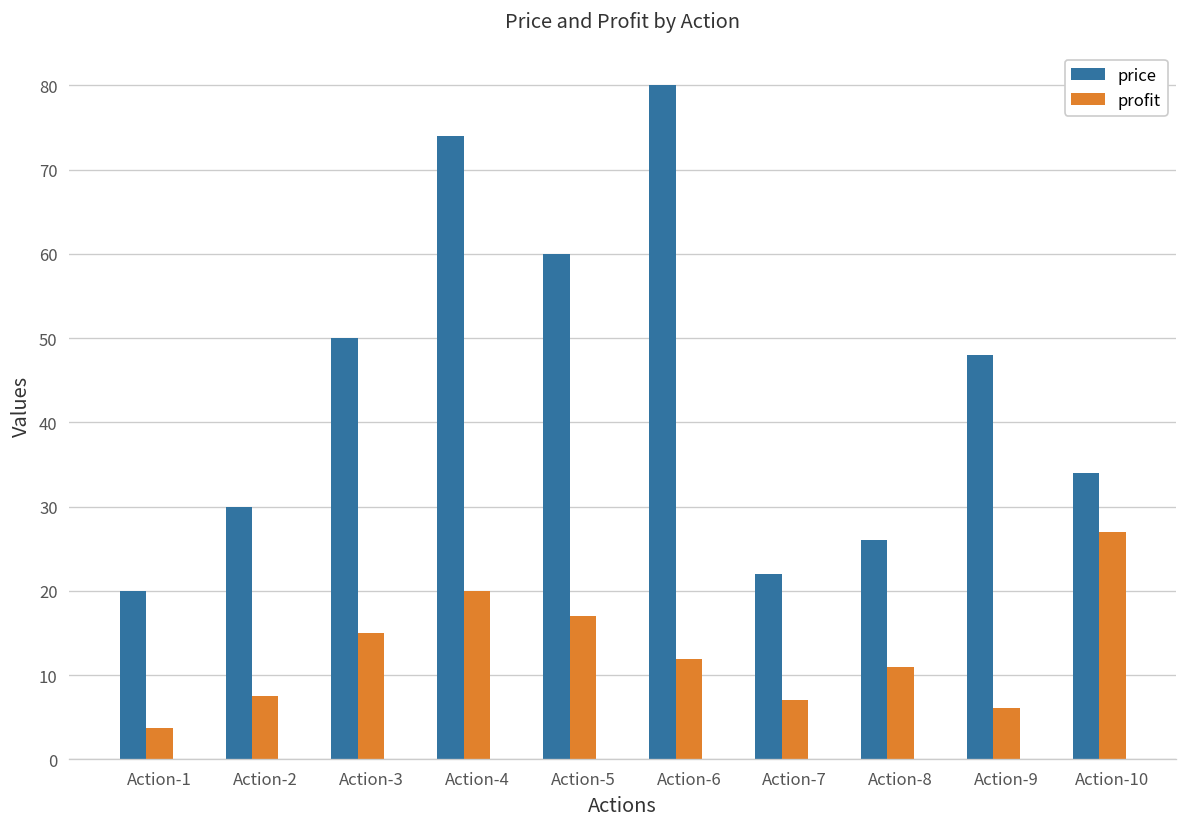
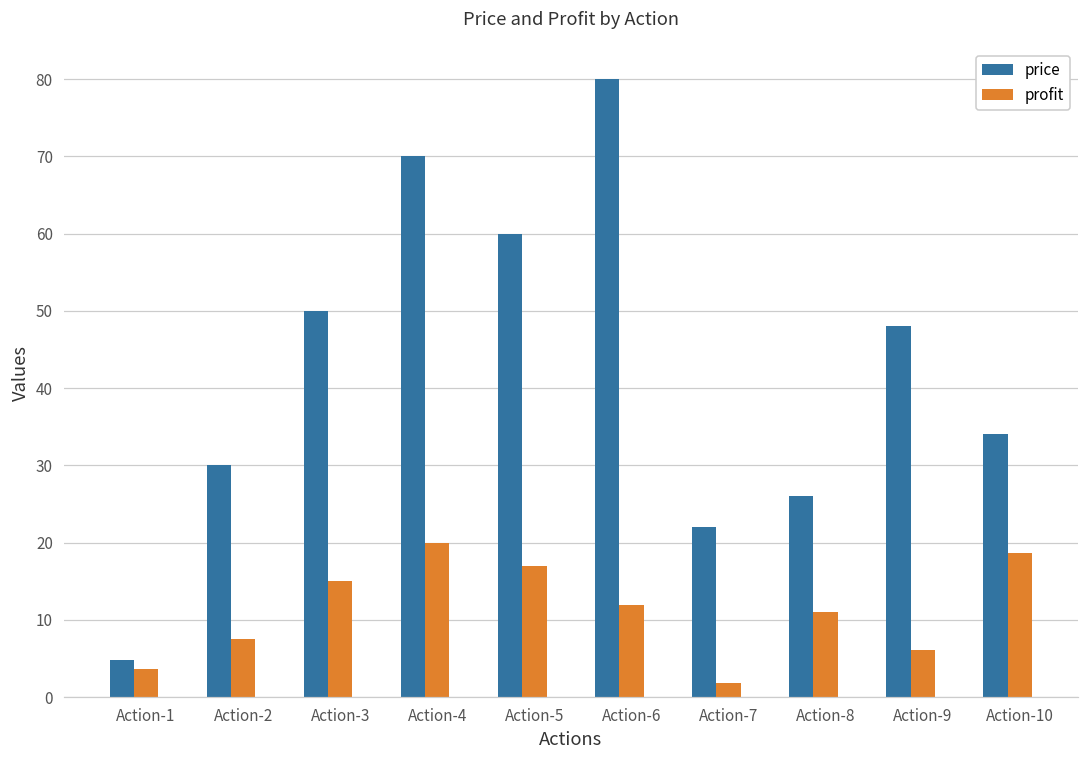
price, Action-1: 20 -> 5
price, Action-4: 74 -> 70
profit, Action-7: 7 -> 2
profit, Action-10: 27 -> 19
